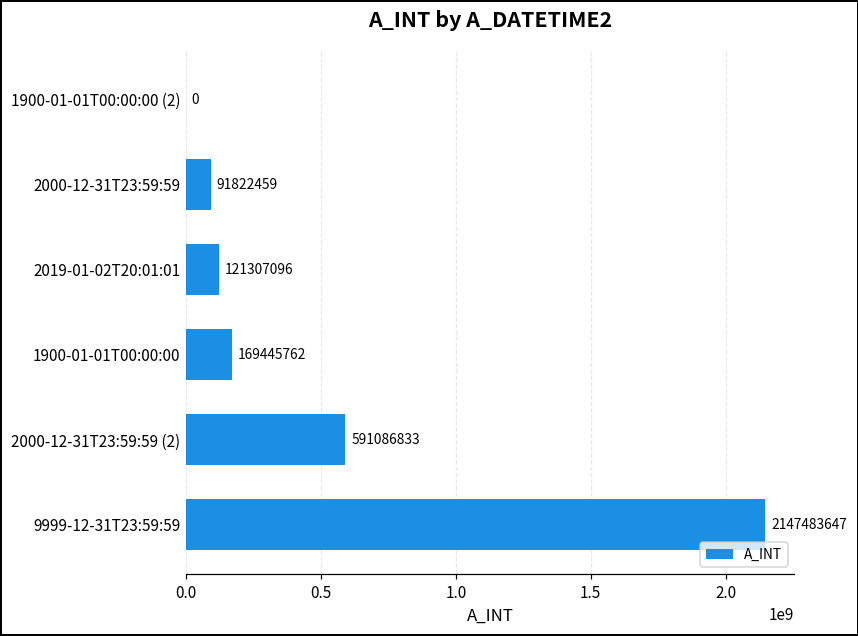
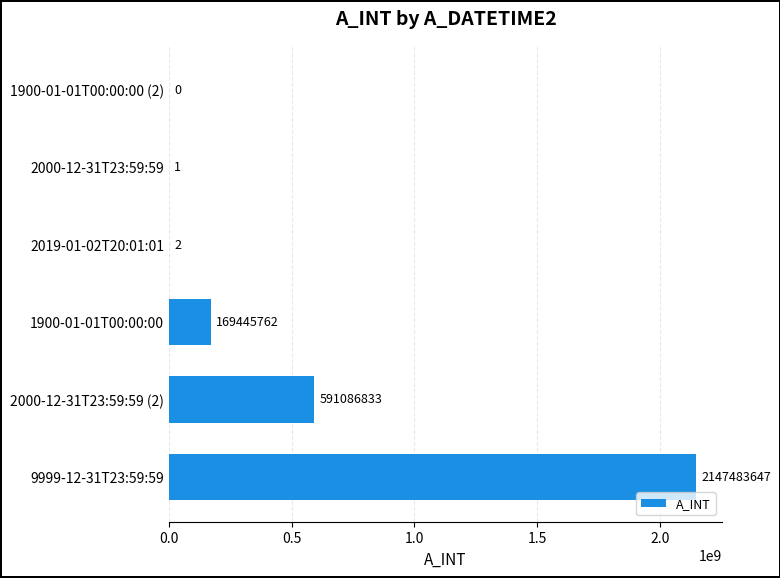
2000-12-31T23:59:59: 91822459 -> 1
2019-01-02T20:01:01: 121307096 -> 2
